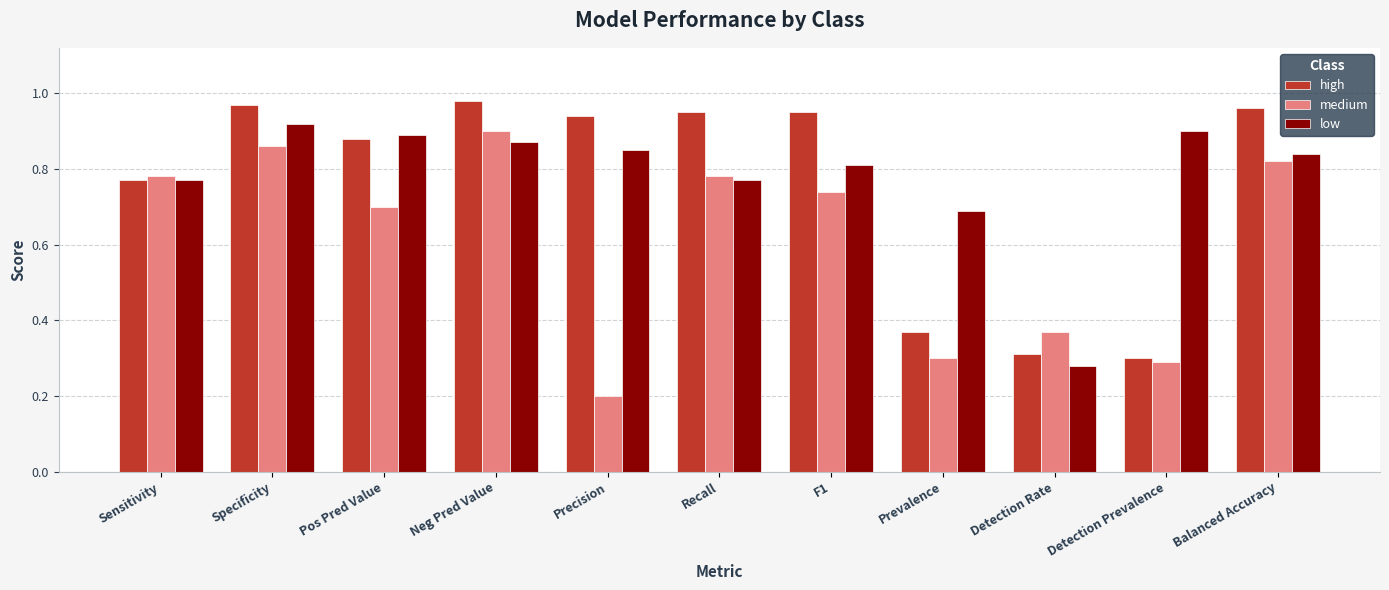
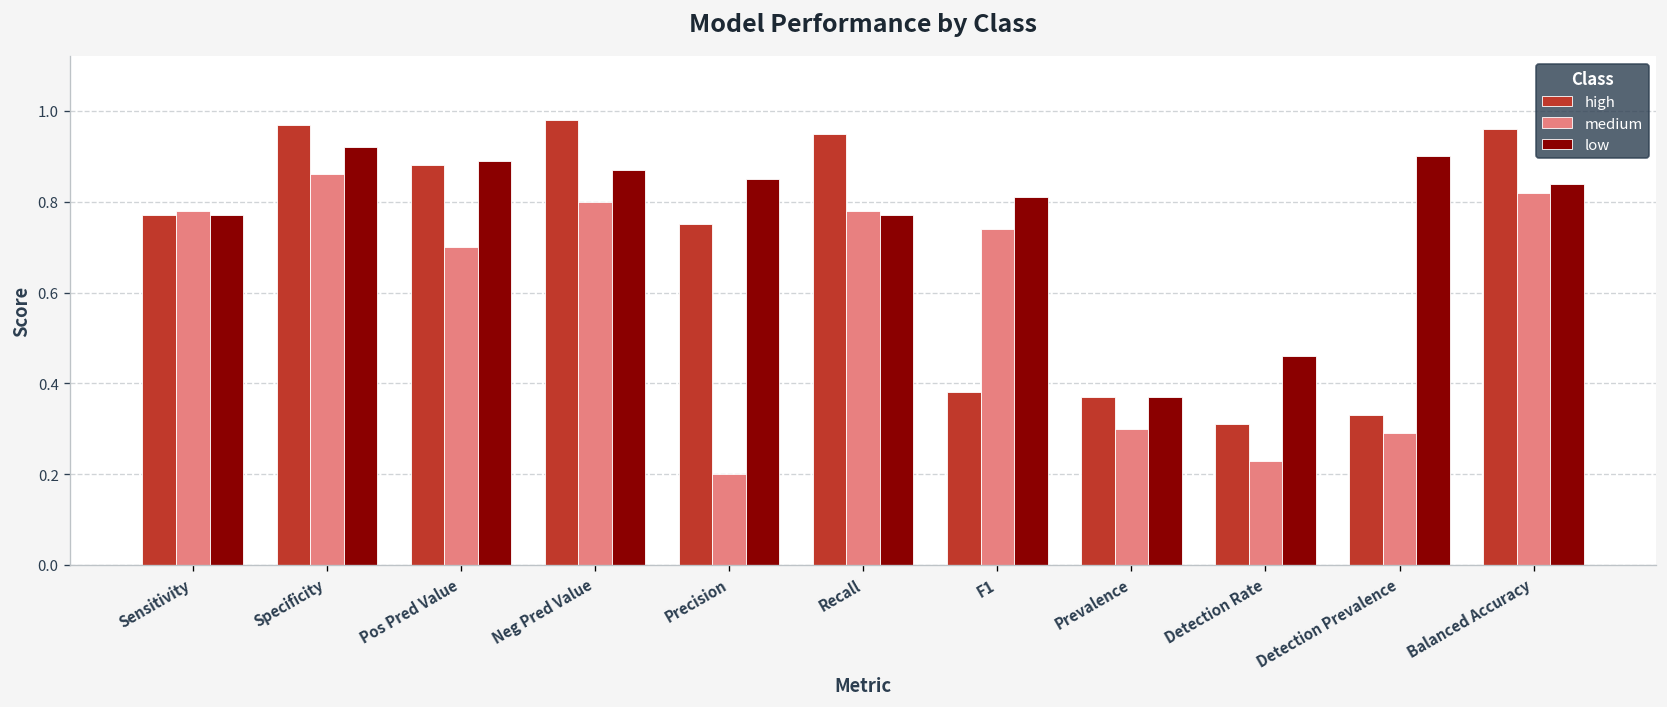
medium, Neg Pred Value: 0.9 -> 0.8
high, Precision: 0.94 -> 0.75
high, F1: 0.95 -> 0.38
low, Prevalence: 0.69 -> 0.37
medium, Detection Rate: 0.37 -> 0.23
low, Detection Rate: 0.28 -> 0.46
high, Detection Prevalence: 0.30 -> 0.33
